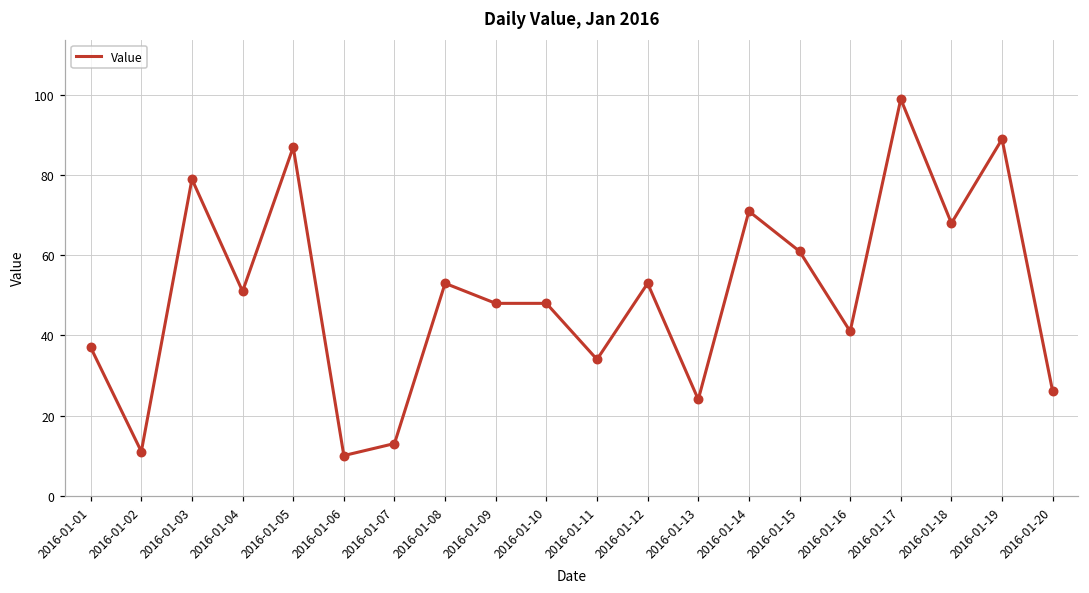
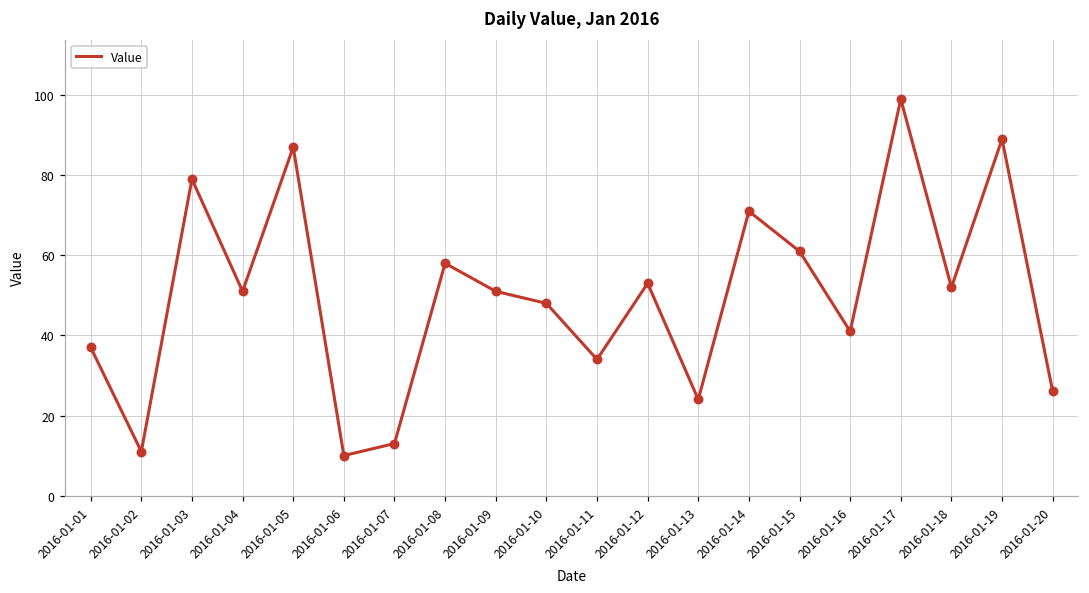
2016-01-08: 53 -> 58
2016-01-09: 48 -> 51
2016-01-18: 68 -> 52
